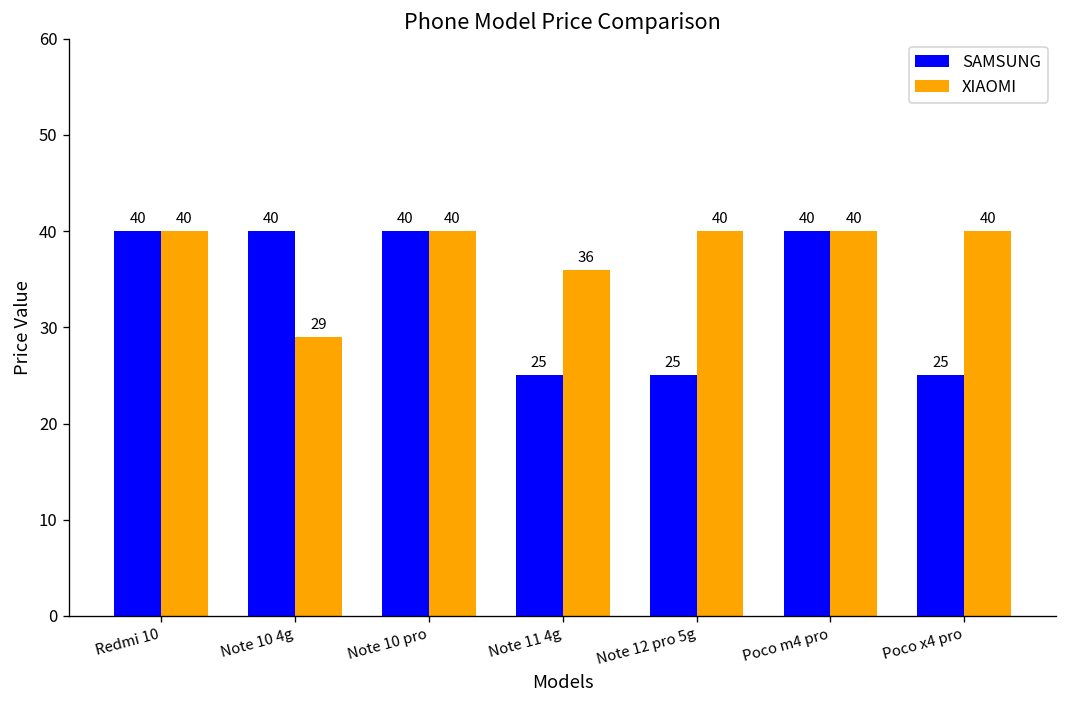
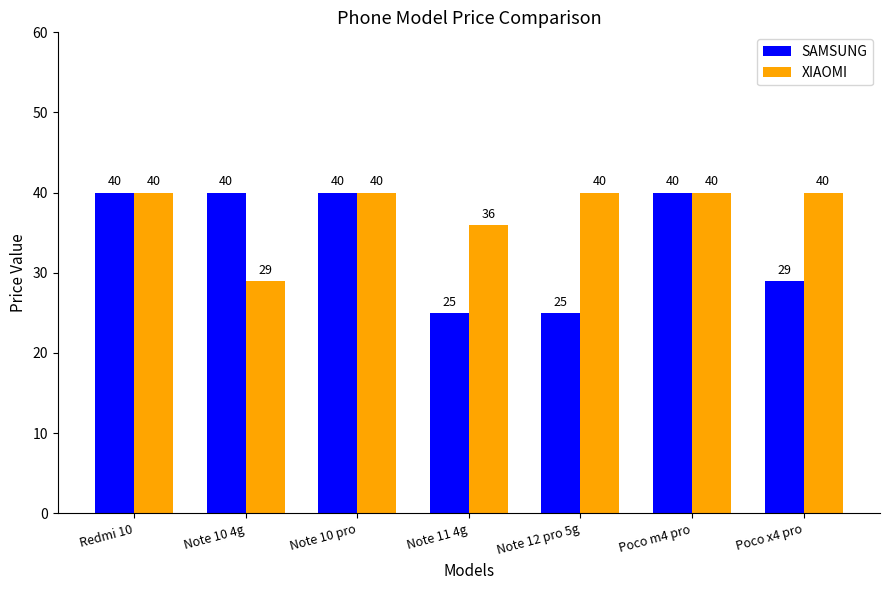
SAMSUNG, Poco x4 pro: 25 -> 29
